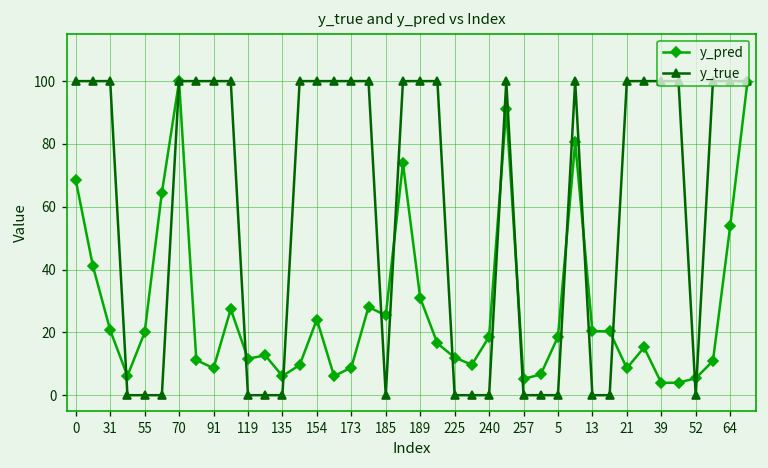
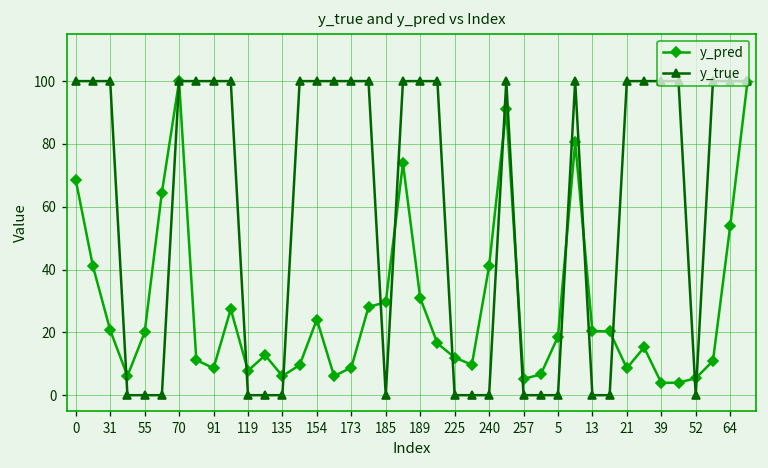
y_pred, 119: 12 -> 8
y_pred, 185: 25 -> 30
y_pred, 240: 19 -> 41
